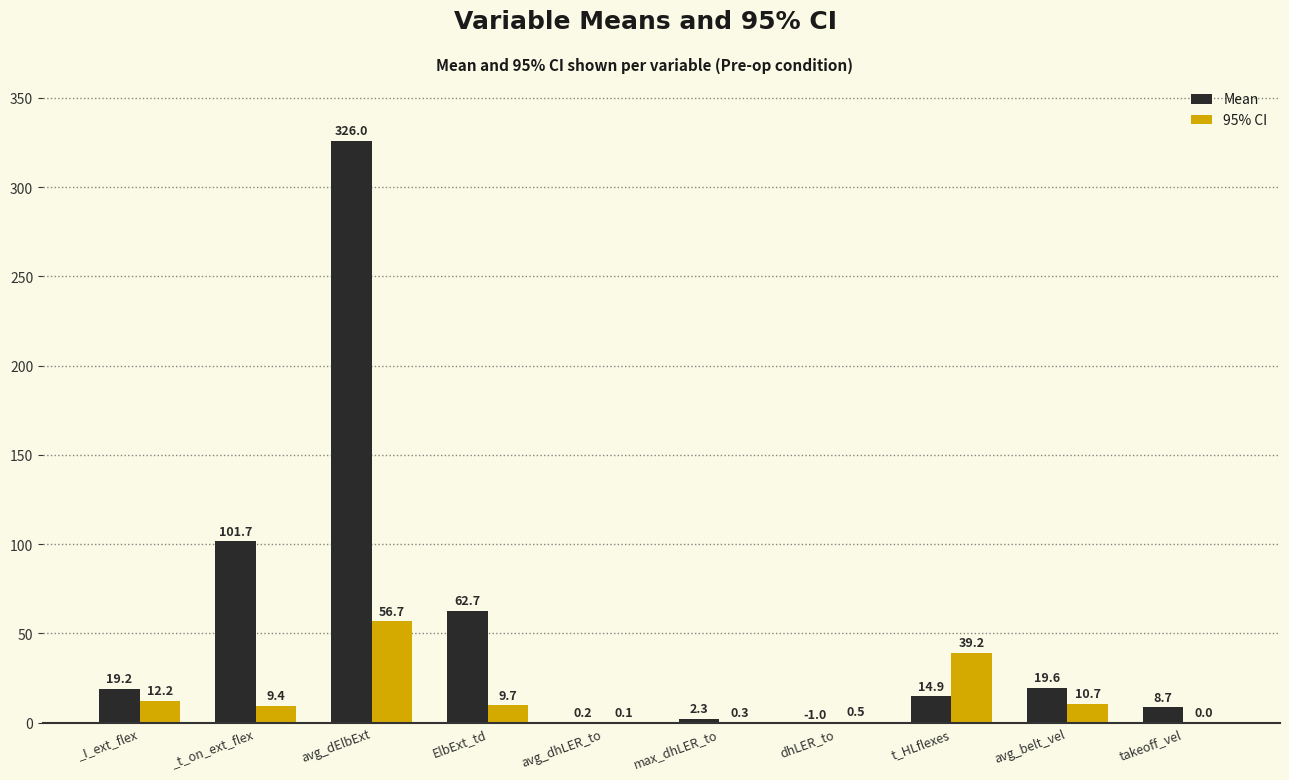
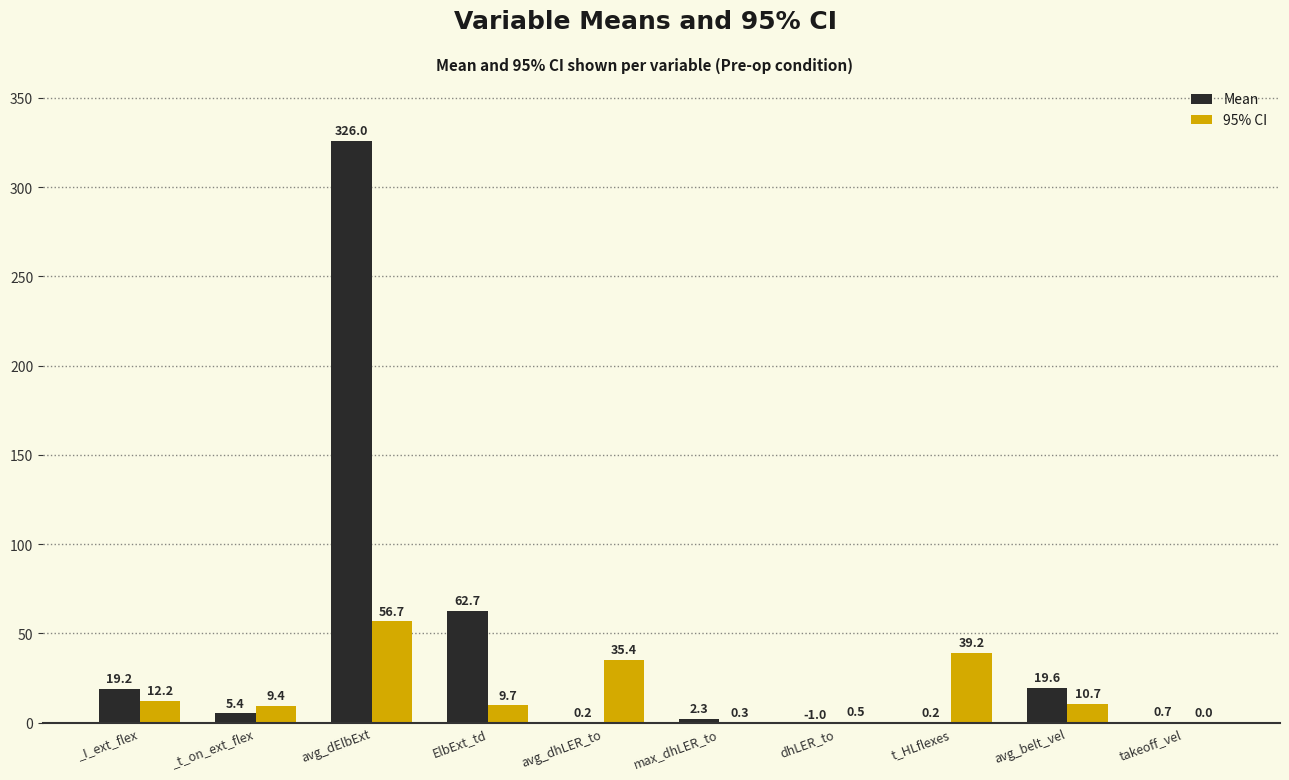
Mean, _t_on_ext_flex: 101.7 -> 5.4
95% CI, avg_dhLER_to: 0.1 -> 35.4
Mean, t_HLflexes: 14.9 -> 0.2
Mean, takeoff_vel: 8.7 -> 0.7
